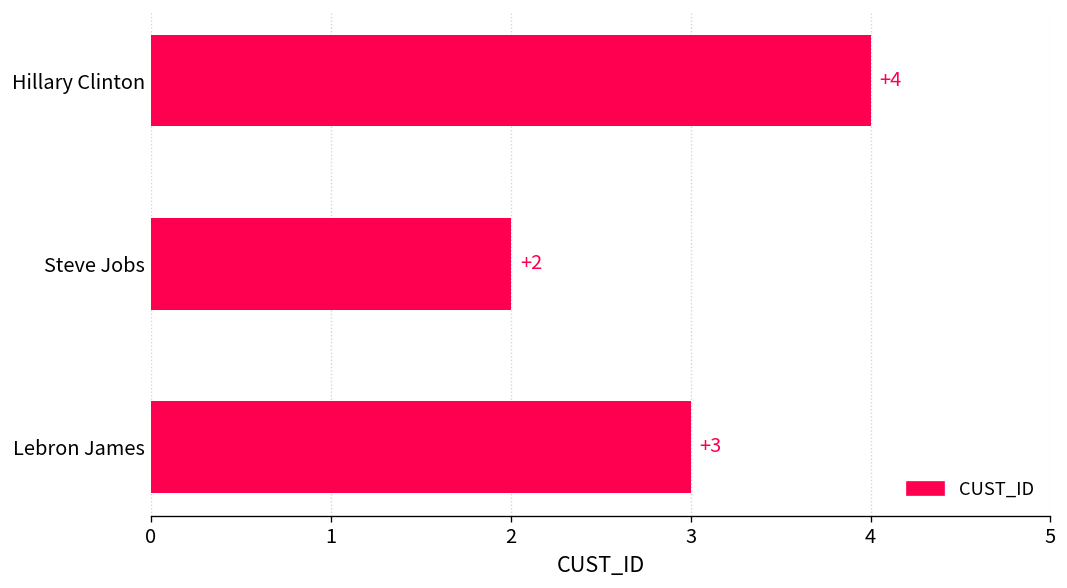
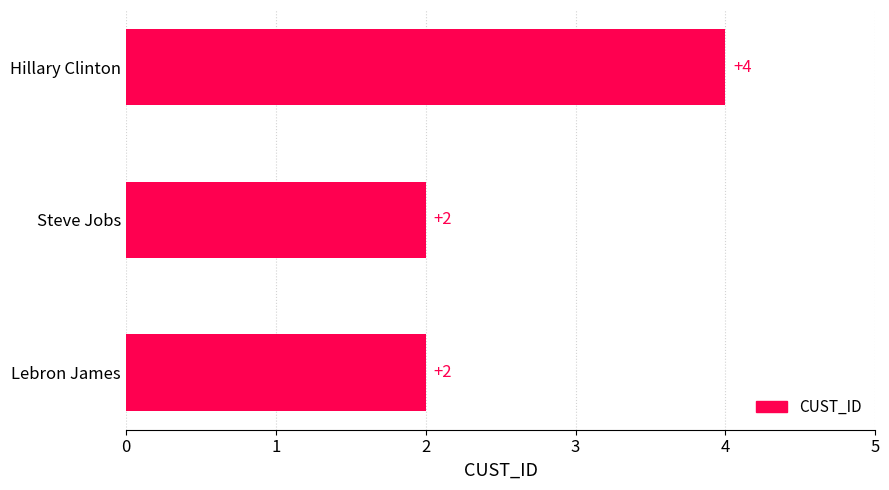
Lebron James: +3 -> +2
